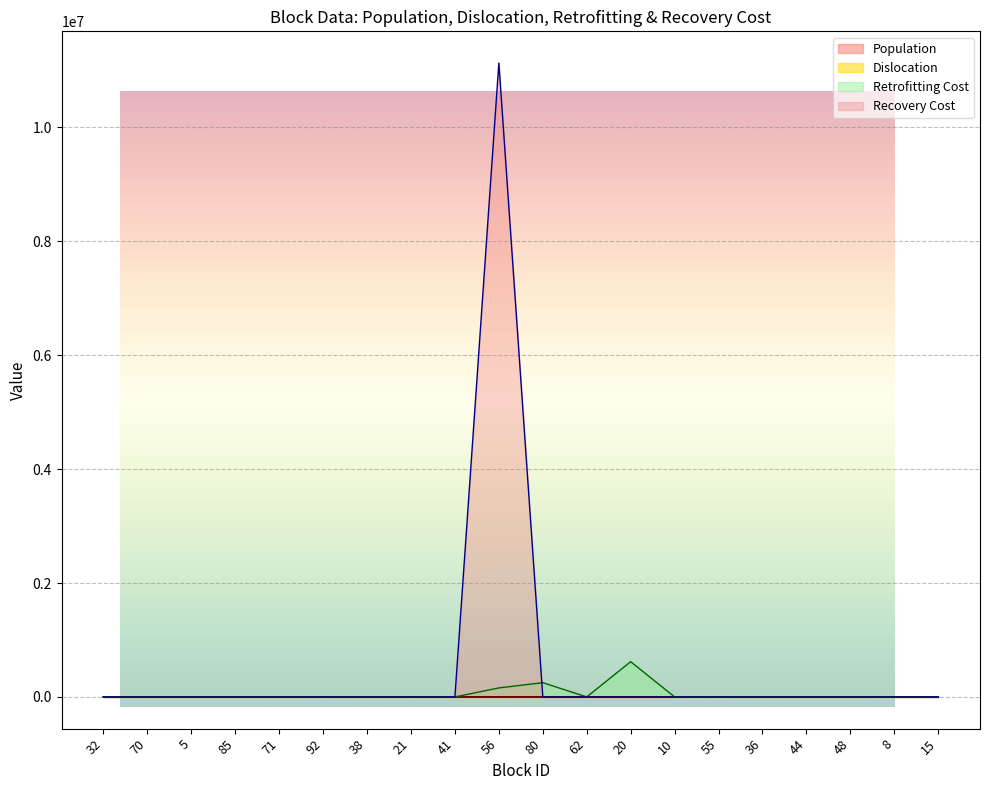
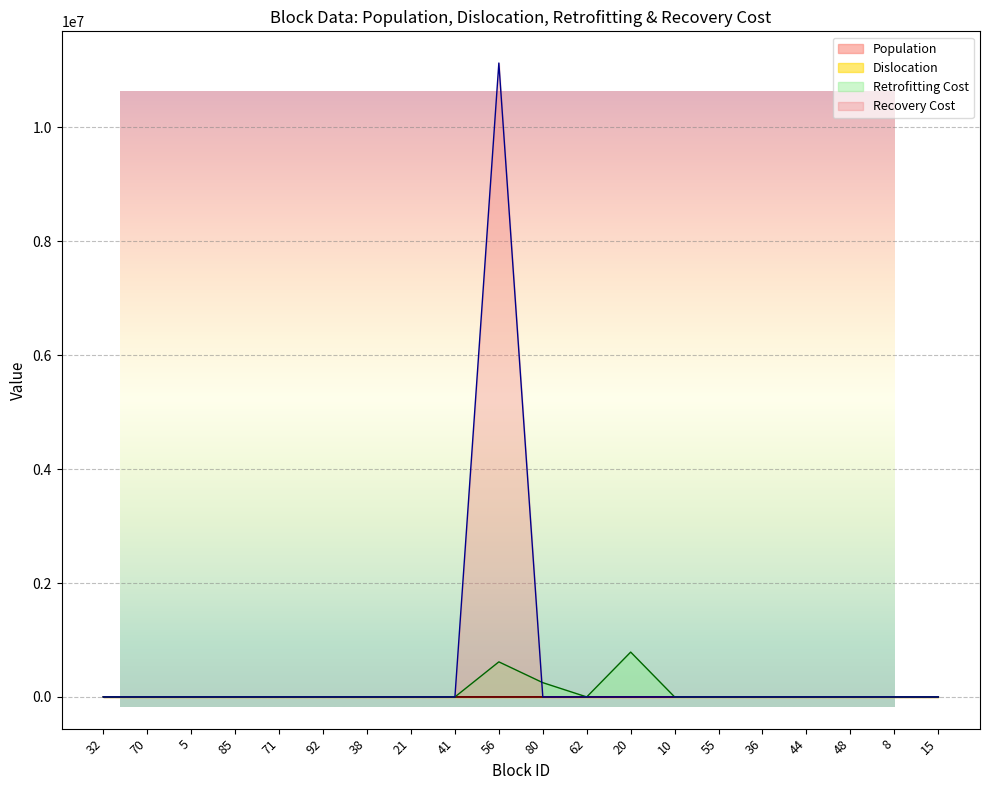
Block Data: Population, Dislocation, Retrofitting & Recovery Cost, Retrofitting Cost, 56: 200000 -> 600000
Block Data: Population, Dislocation, Retrofitting & Recovery Cost, Retrofitting Cost, 20: 600000 -> 800000
